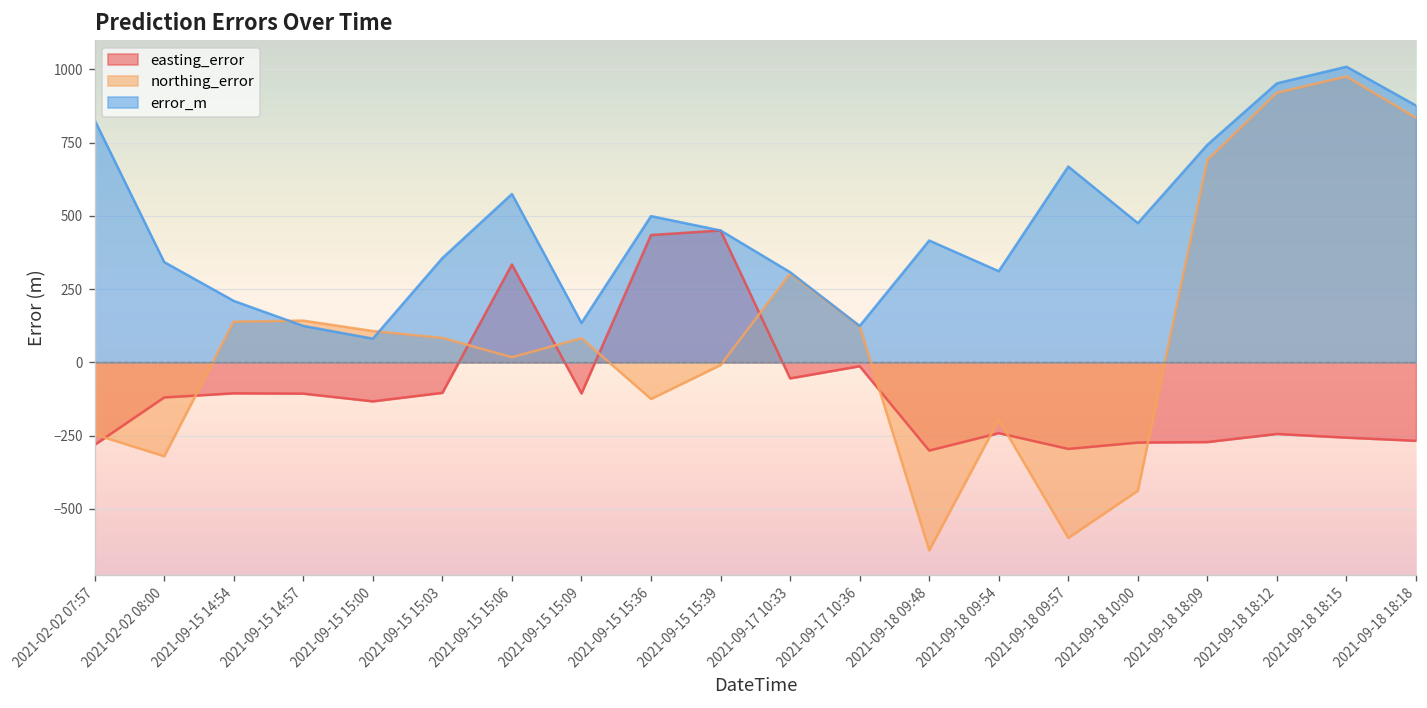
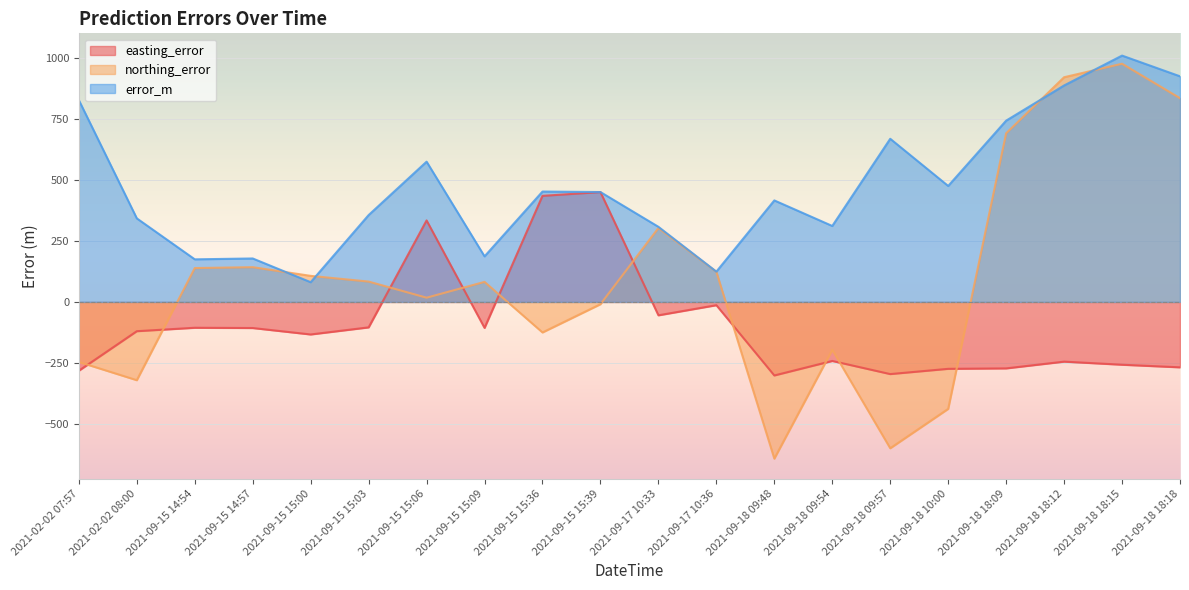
error_m, 2021-09-15 14:54: 210 -> 170
error_m, 2021-09-15 14:57: 120 -> 180
error_m, 2021-09-15 15:09: 130 -> 190
error_m, 2021-09-15 15:36: 500 -> 450
error_m, 2021-09-18 18:12: 950 -> 890
error_m, 2021-09-18 18:18: 880 -> 920
